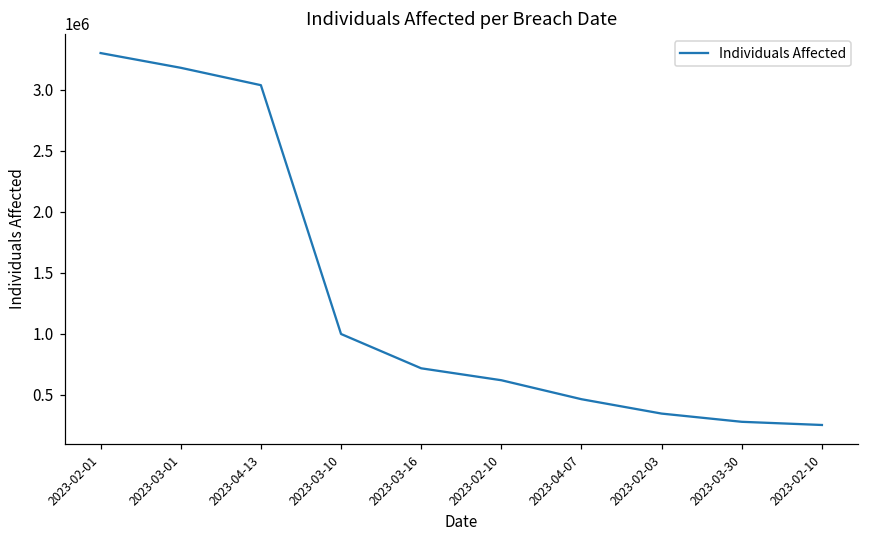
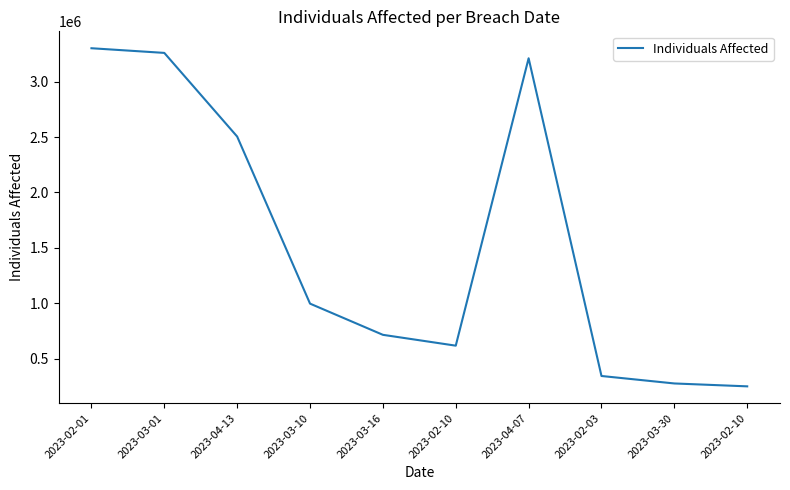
2023-03-01: 3180000 -> 3260000
2023-04-13: 3040000 -> 2500000
2023-04-07: 460000 -> 3210000
